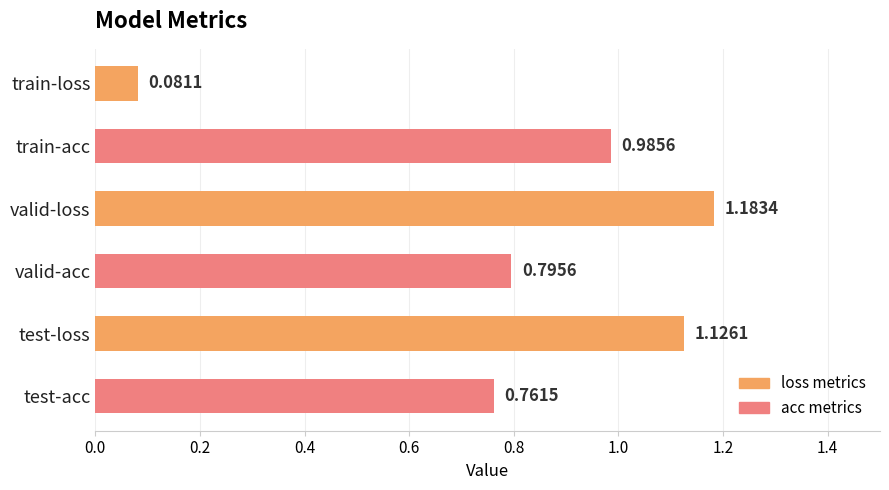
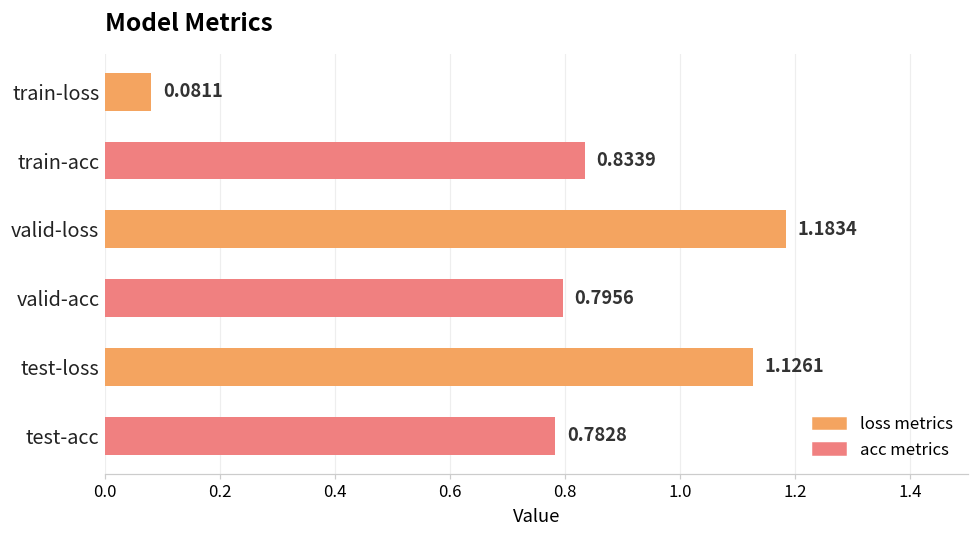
train-acc: 0.9856 -> 0.8339
test-acc: 0.7615 -> 0.7828
